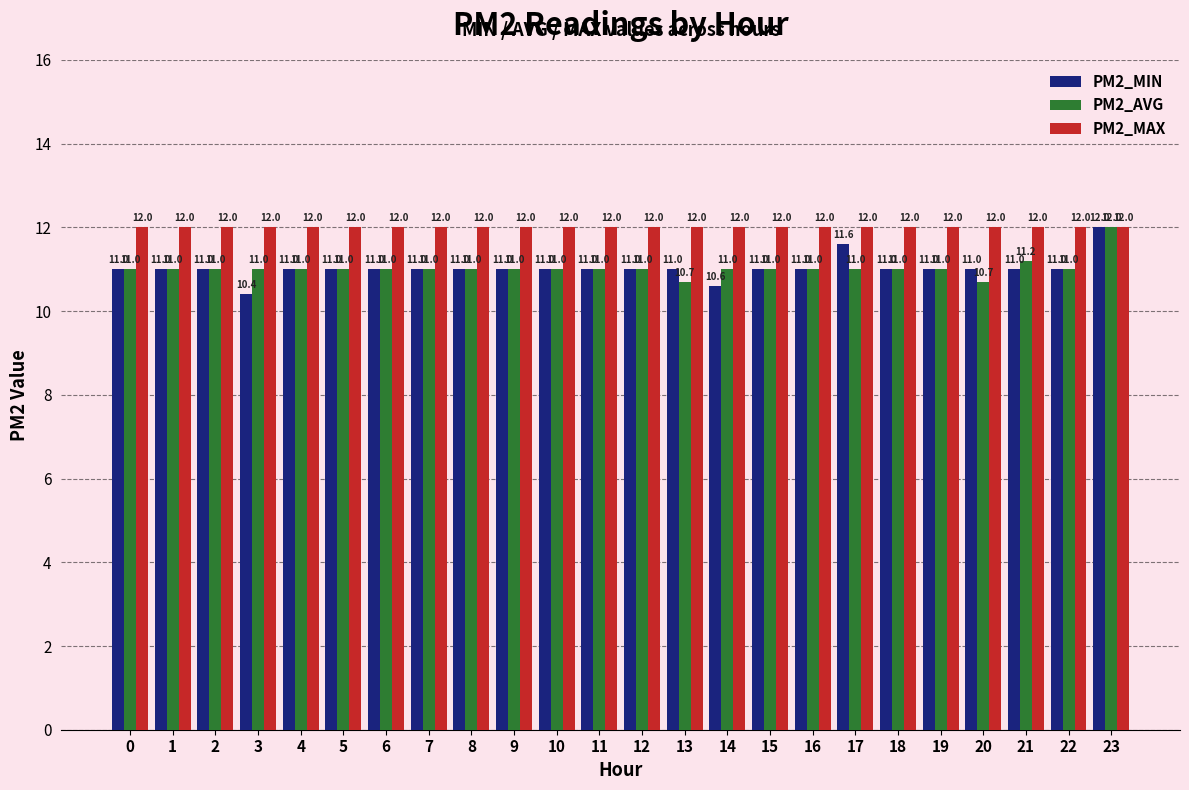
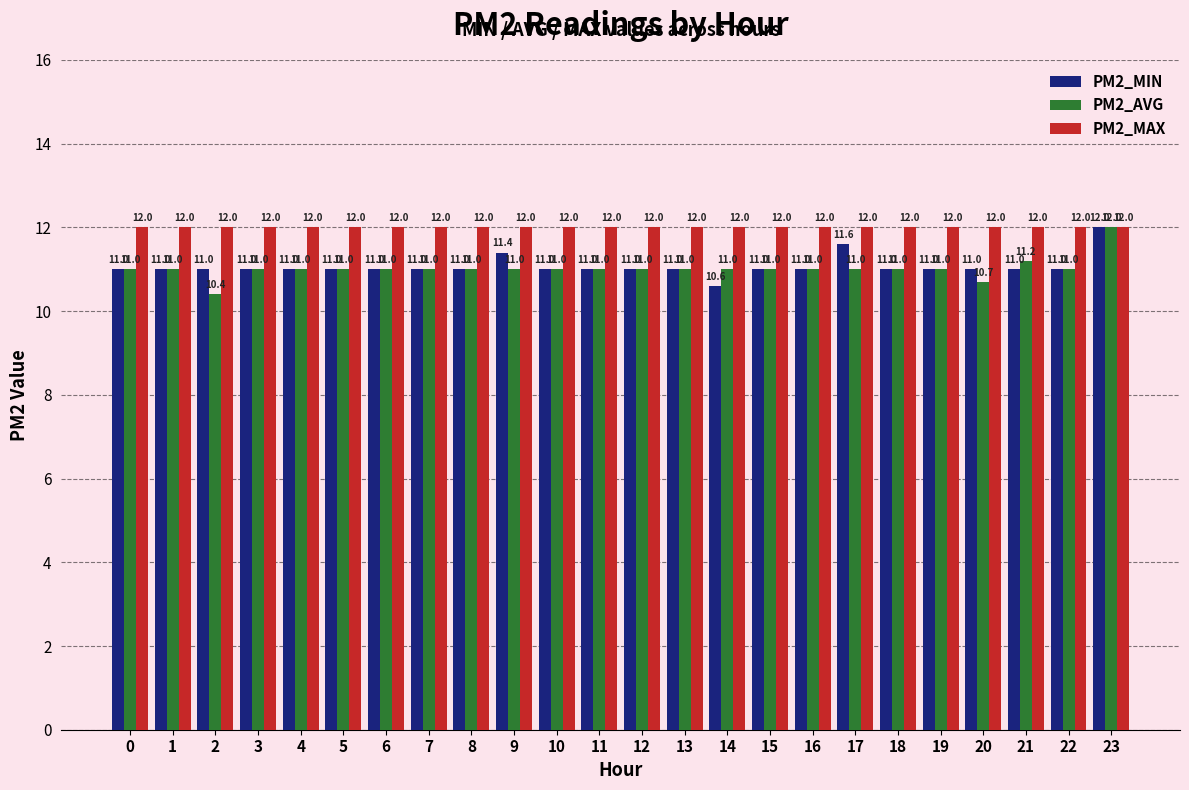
PM2_AVG, 2: 11.0 -> 10.4
PM2_MIN, 3: 10.4 -> 11.0
PM2_MIN, 9: 11.0 -> 11.4
PM2_AVG, 13: 10.7 -> 11.0
